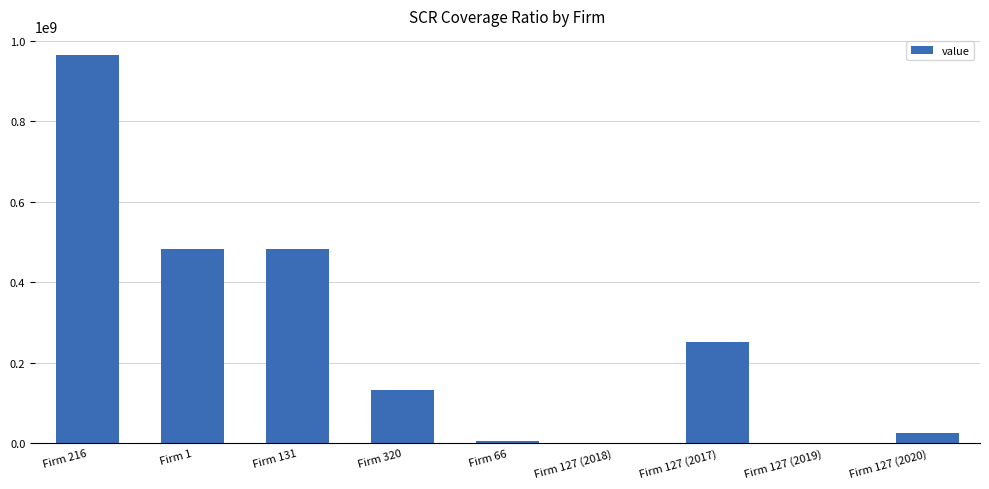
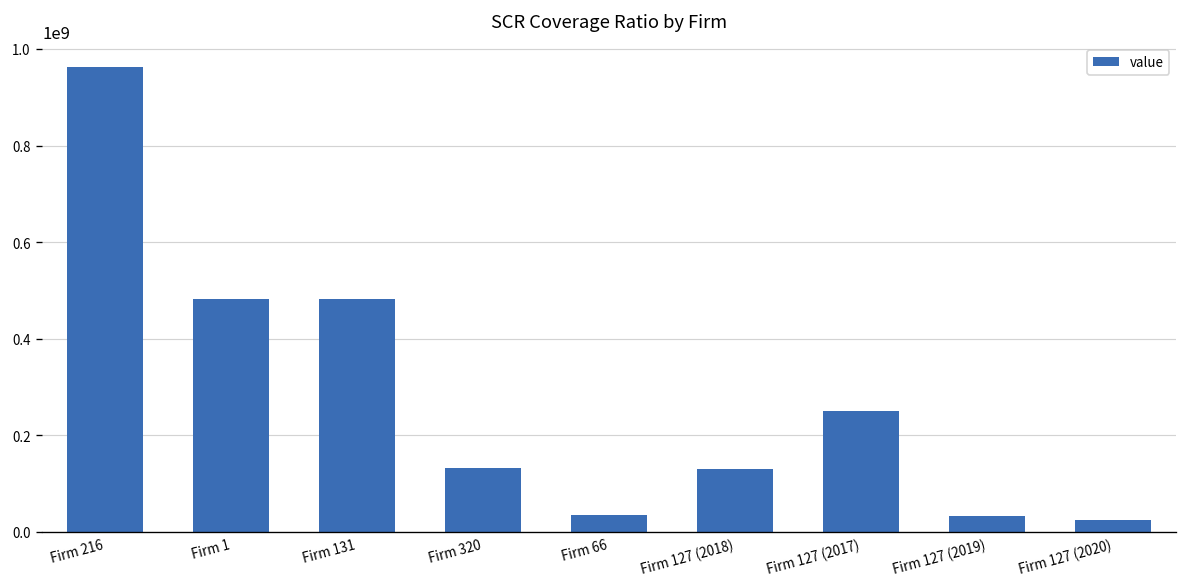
Firm 66: 0 -> 40000000
Firm 127 (2018): 0 -> 130000000
Firm 127 (2019): 0 -> 30000000
